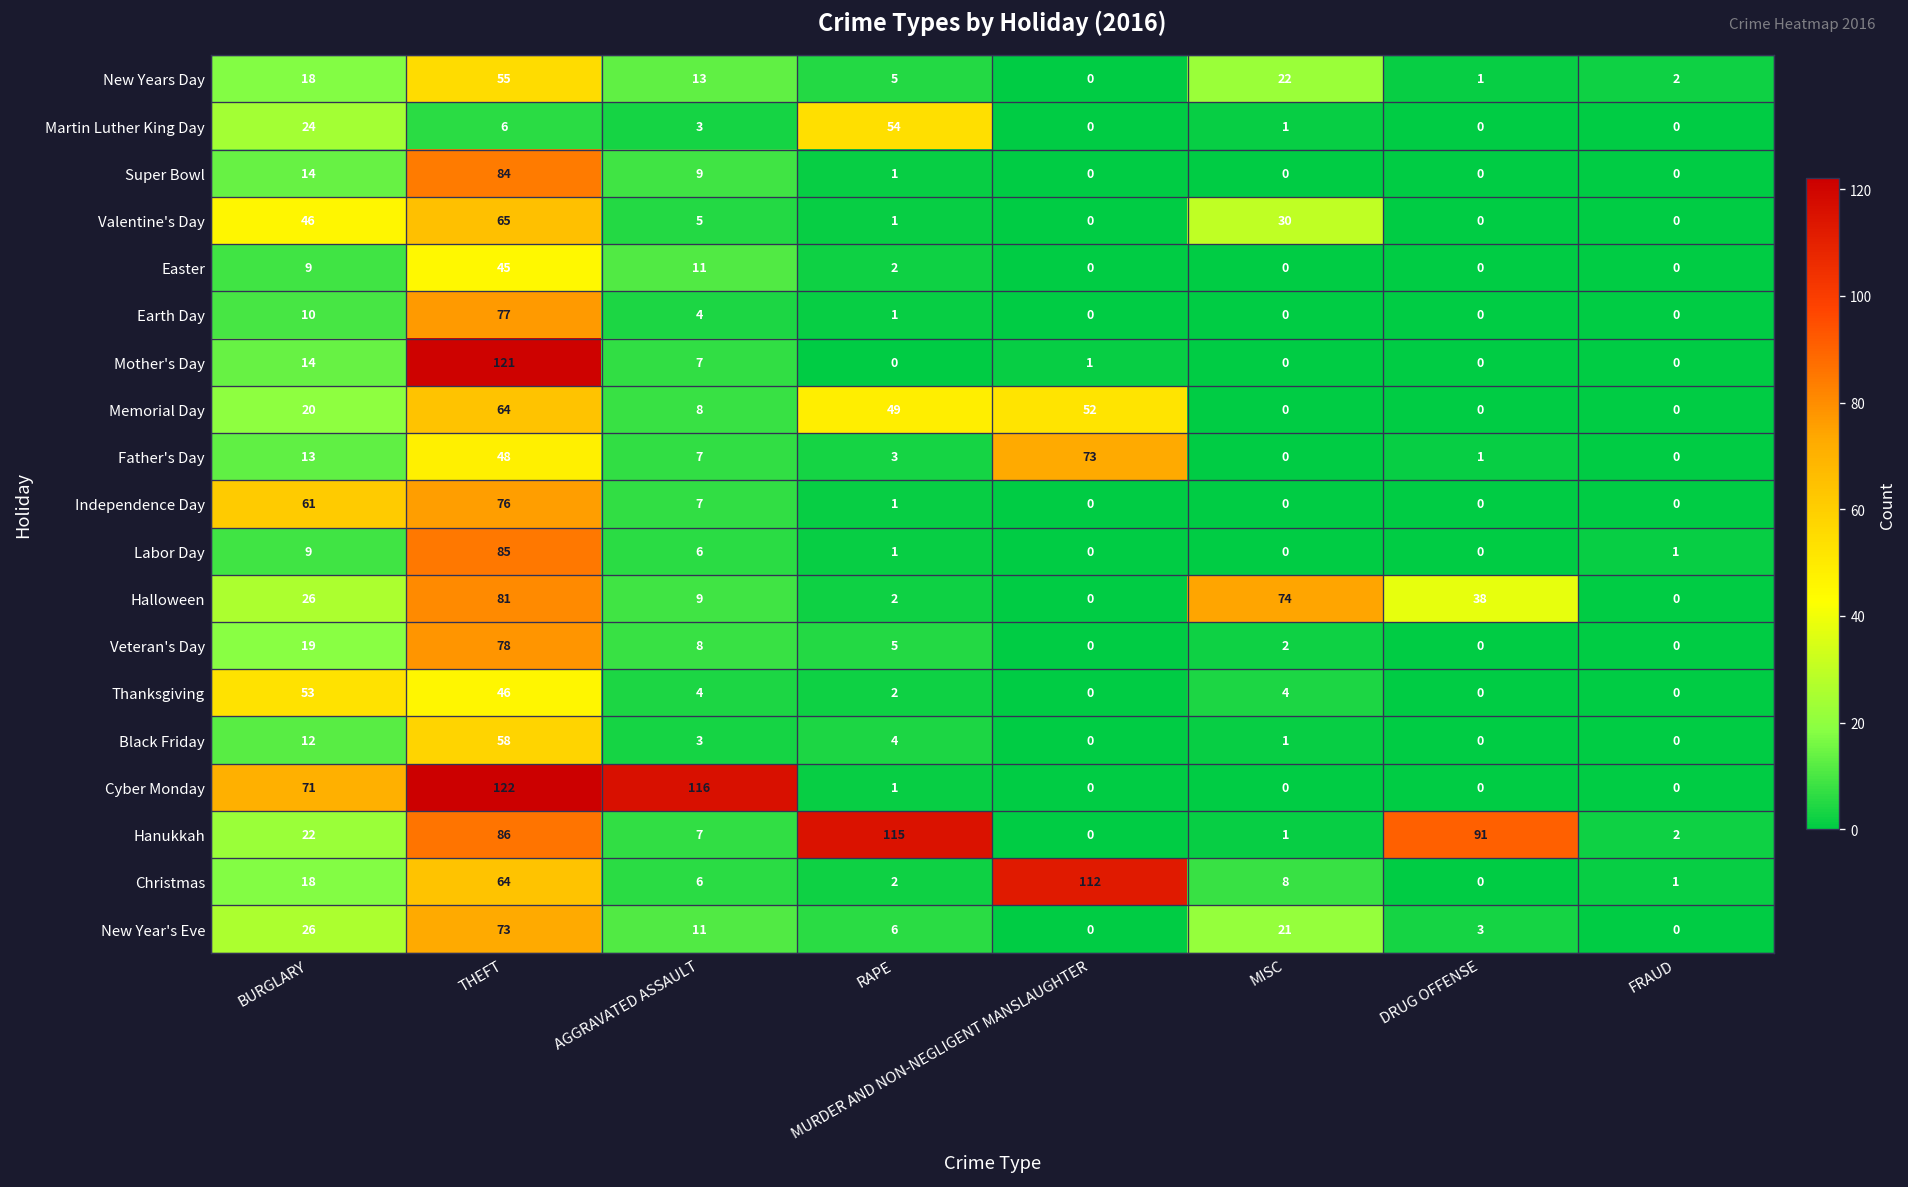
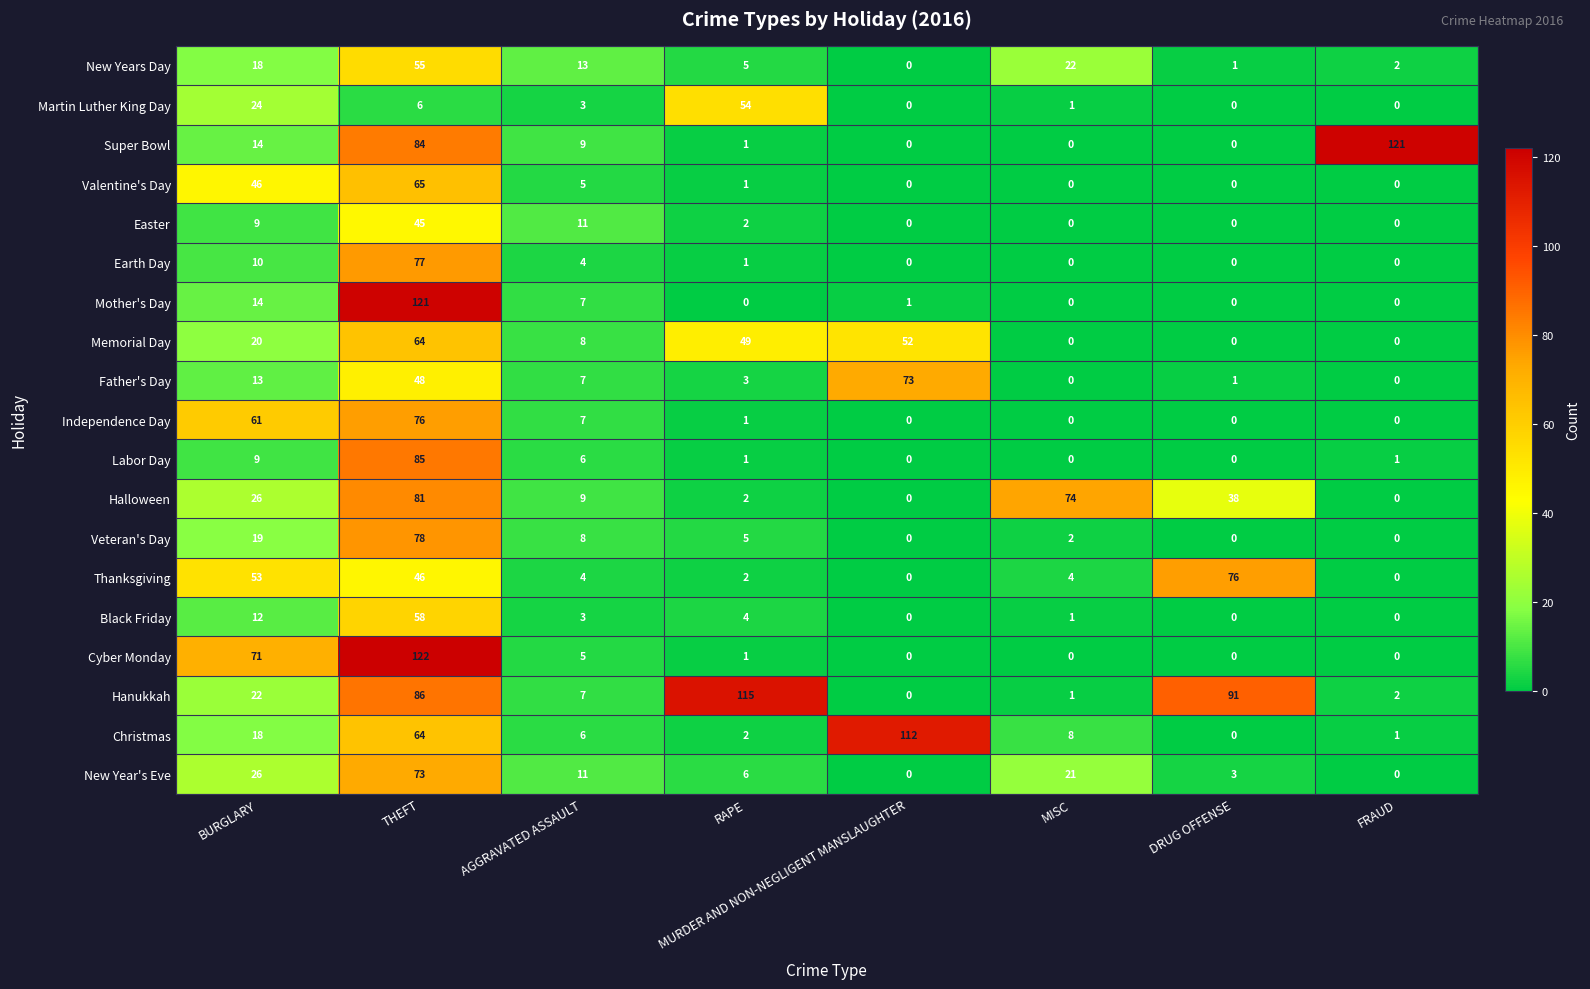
Super Bowl, FRAUD: 0 -> 121
Valentine's Day, MISC: 30 -> 0
Thanksgiving, DRUG OFFENSE: 0 -> 76
Cyber Monday, AGGRAVATED ASSAULT: 116 -> 5
